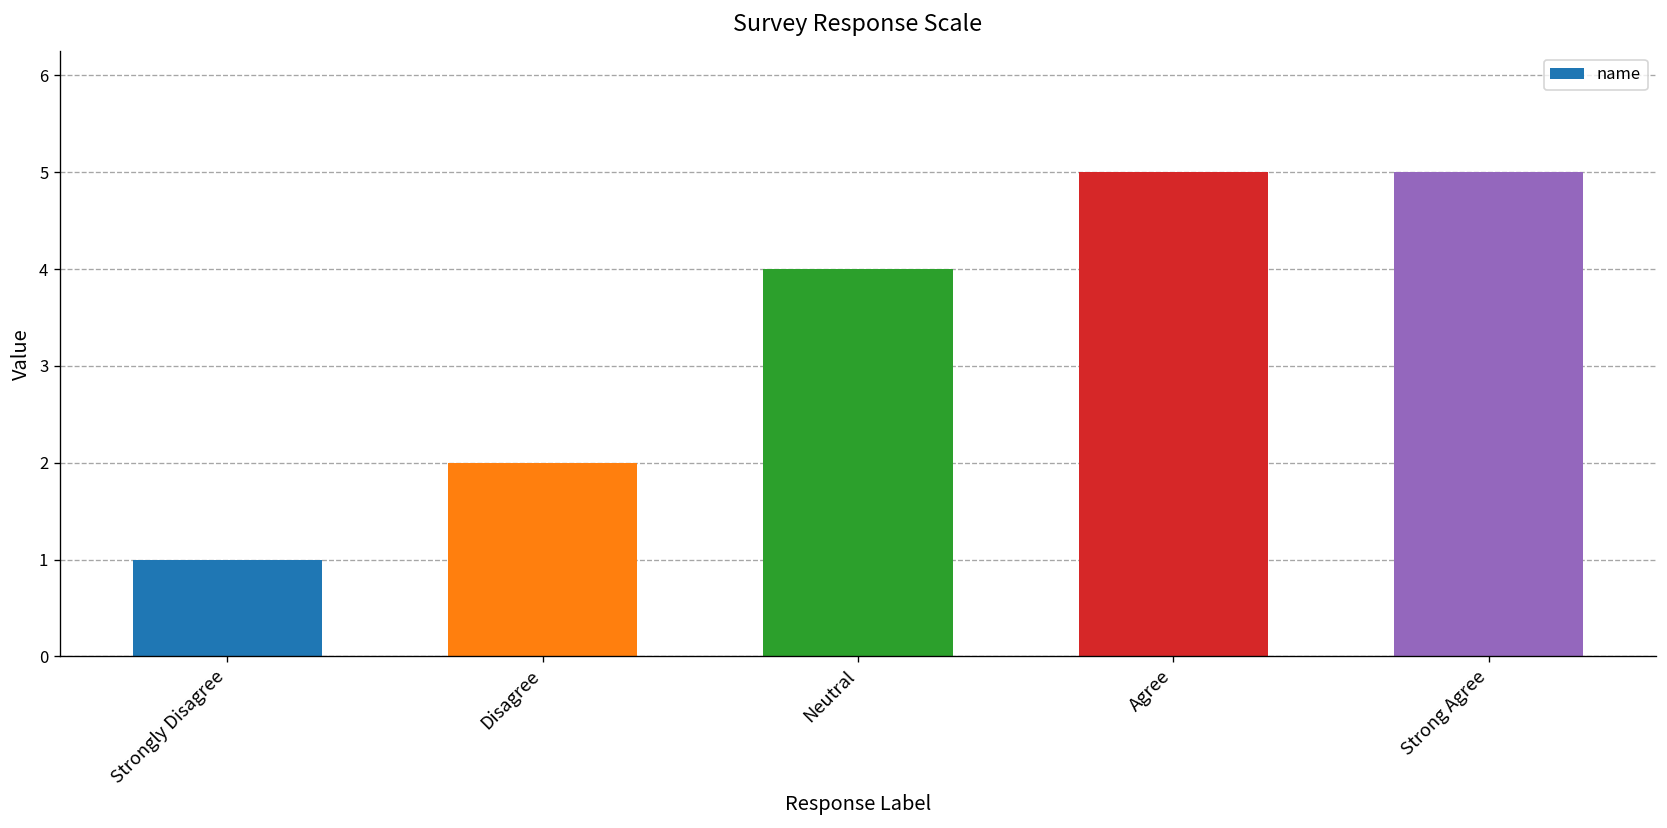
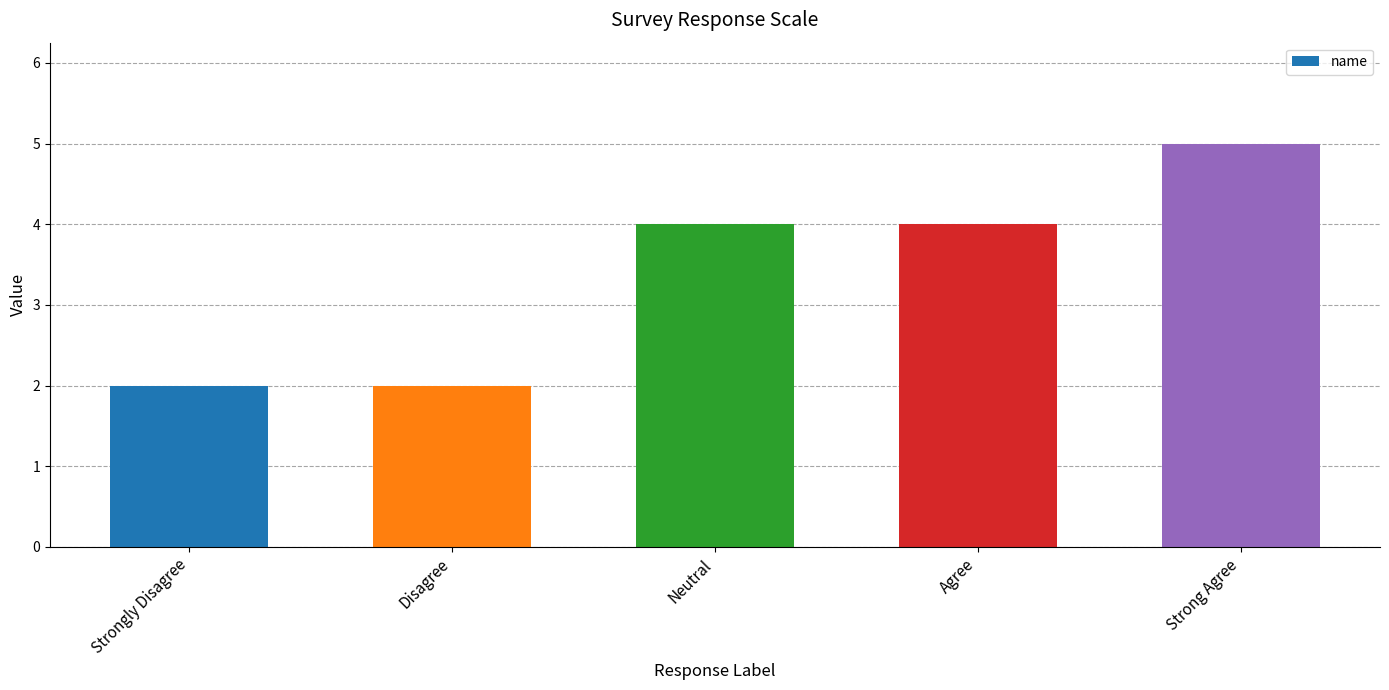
Strongly Disagree: 1 -> 2
Agree: 5 -> 4
